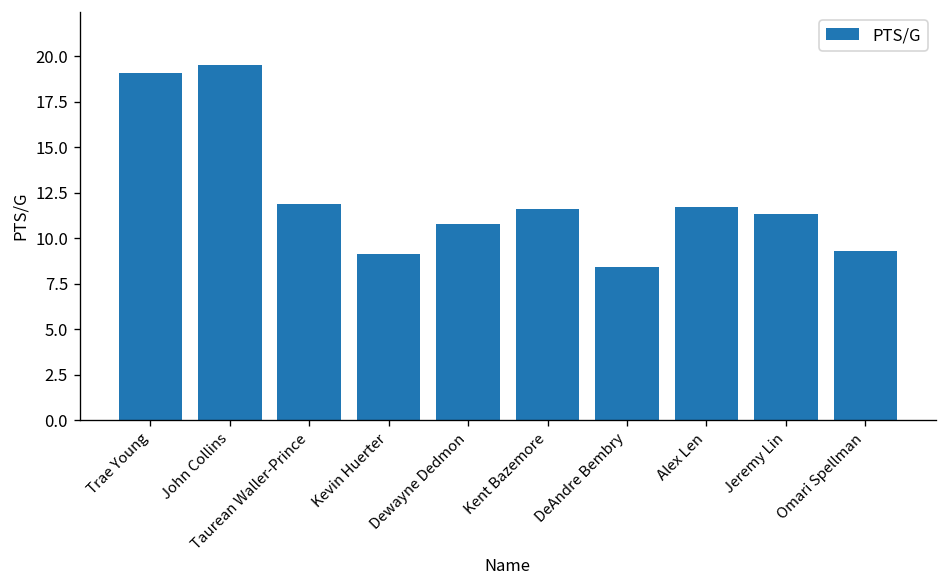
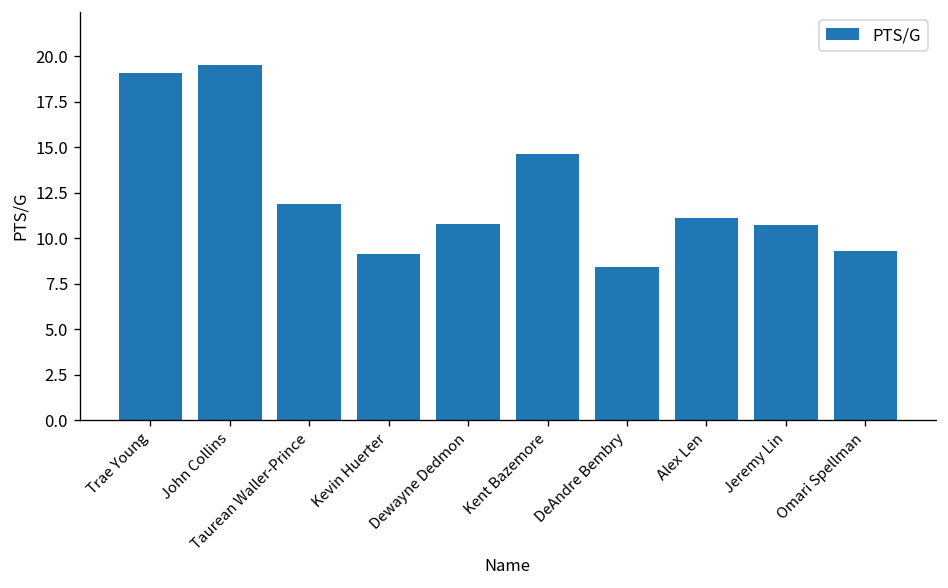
Kent Bazemore: 11.6 -> 14.6
Alex Len: 11.7 -> 11.1
Jeremy Lin: 11.3 -> 10.7
